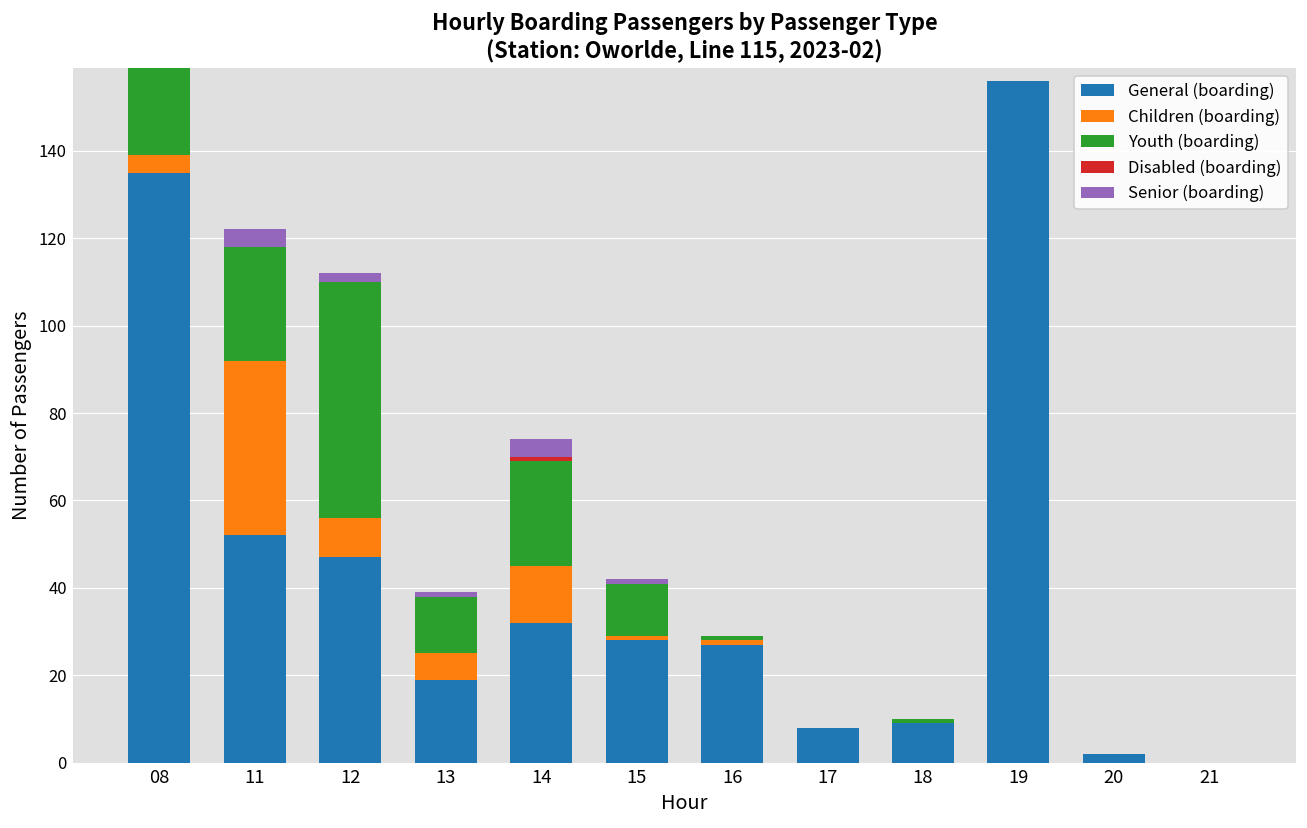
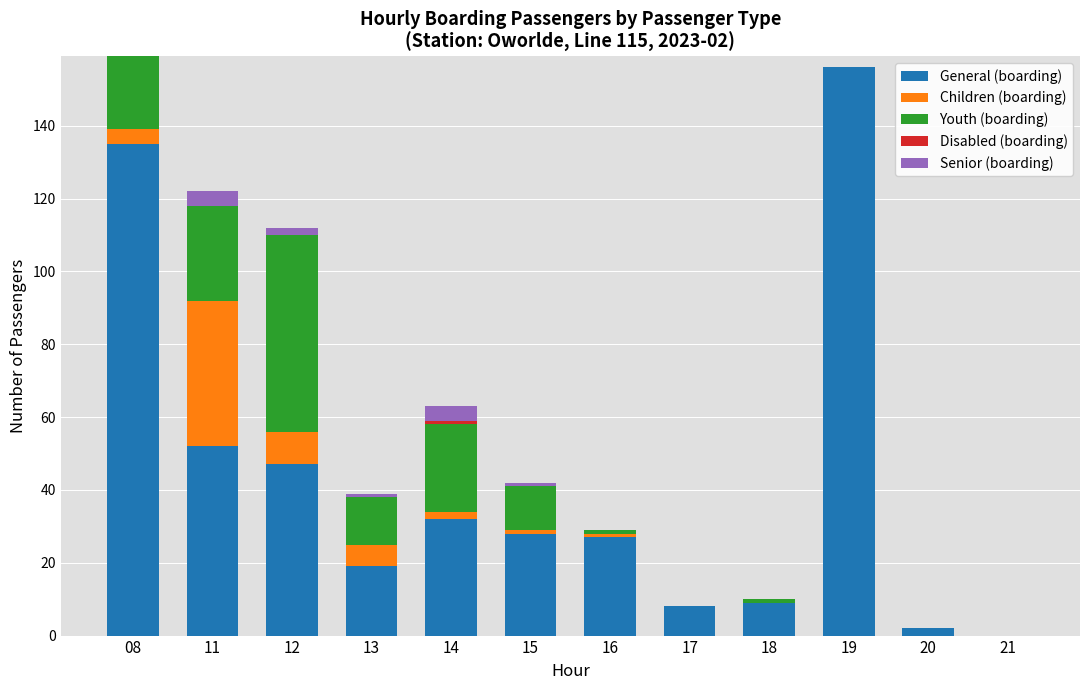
Children (boarding), 14: 13 -> 2
